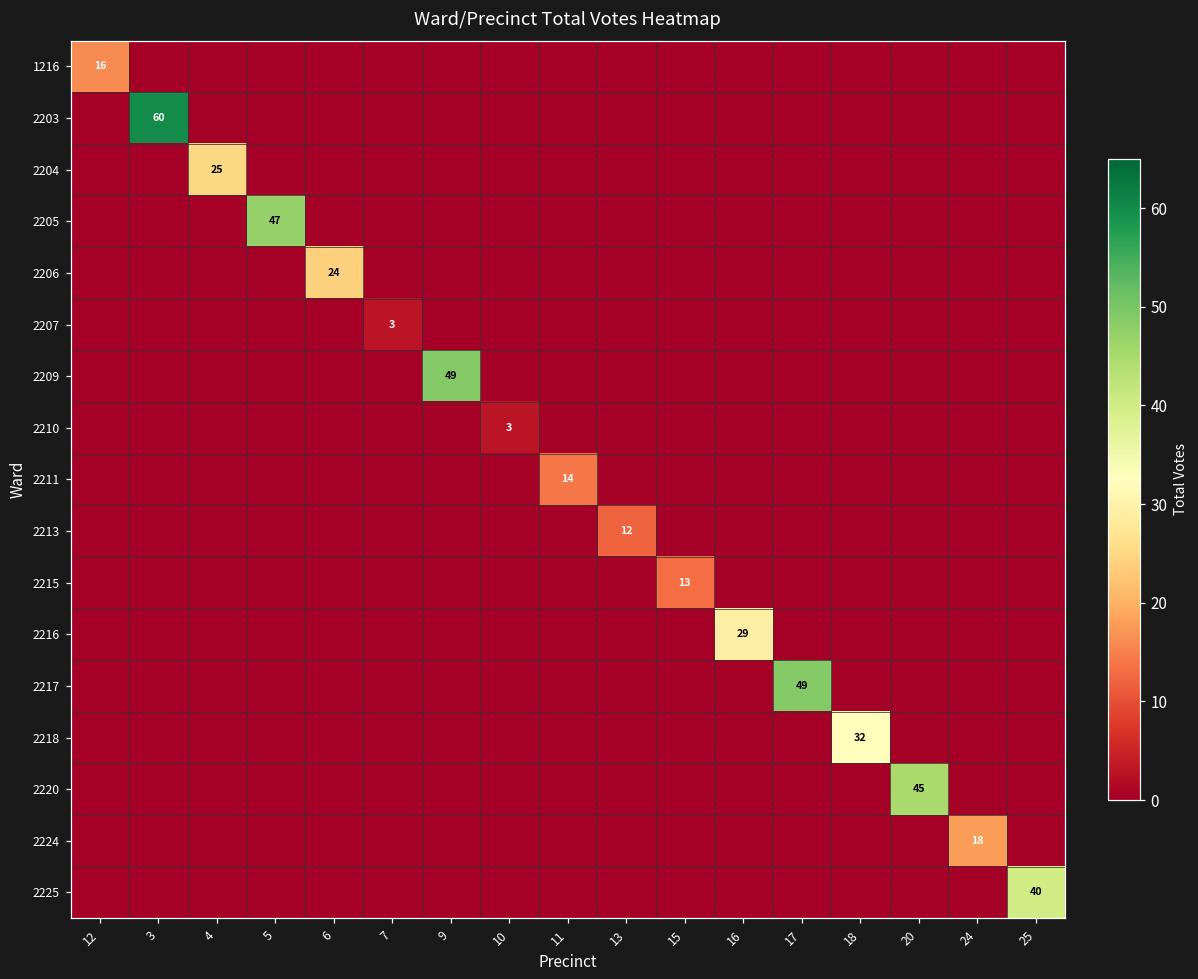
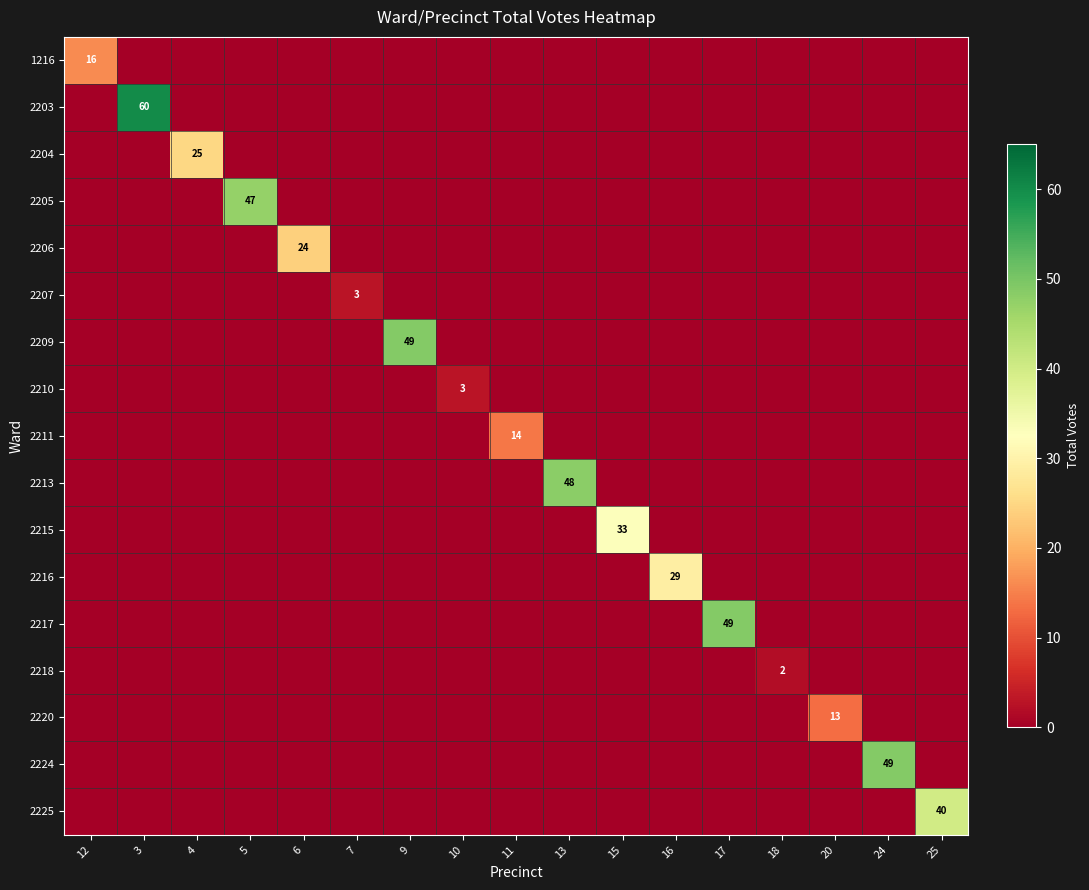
2213, 13: 12 -> 48
2215, 15: 13 -> 33
2218, 18: 32 -> 2
2220, 20: 45 -> 13
2224, 24: 18 -> 49
